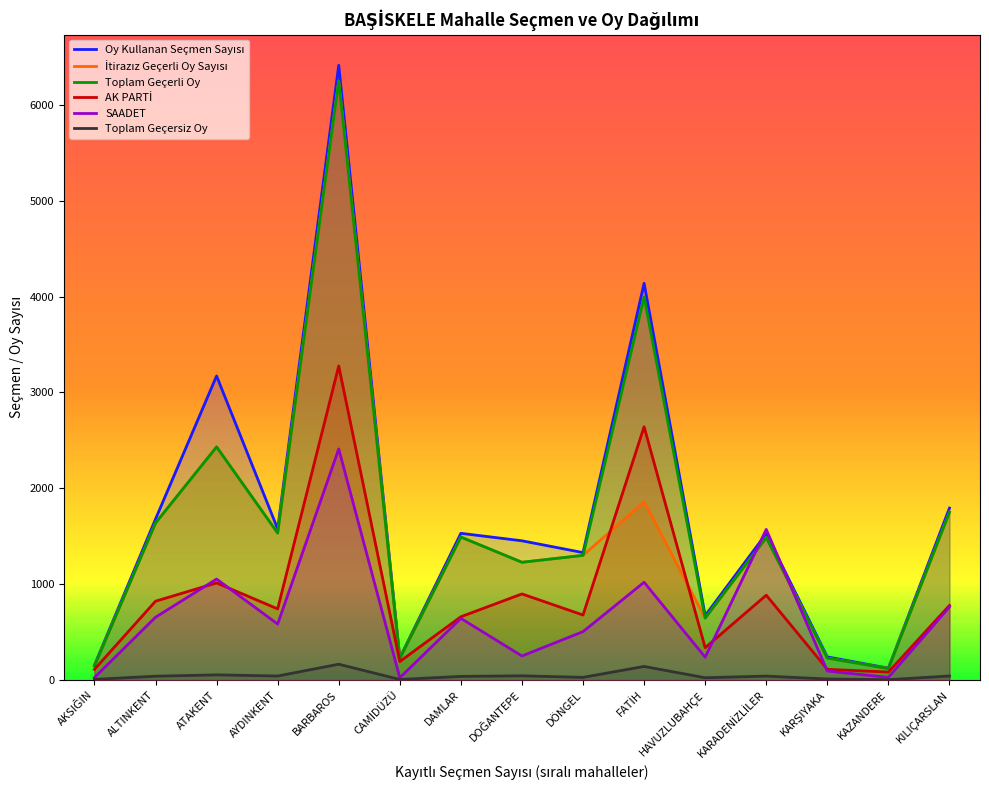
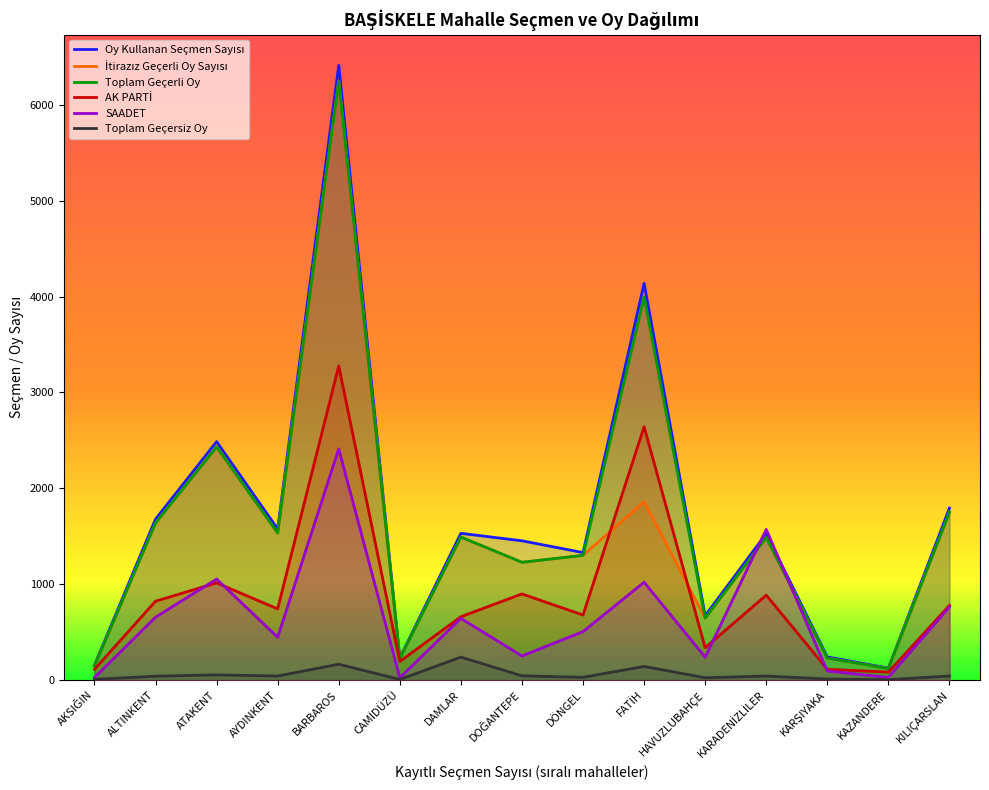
Oy Kullanan Seçmen Sayısı, ATAKENT: 3200 -> 2500
SAADET, AYDINKENT: 600 -> 400
Toplam Geçersiz Oy, DAMLAR: 0 -> 200
